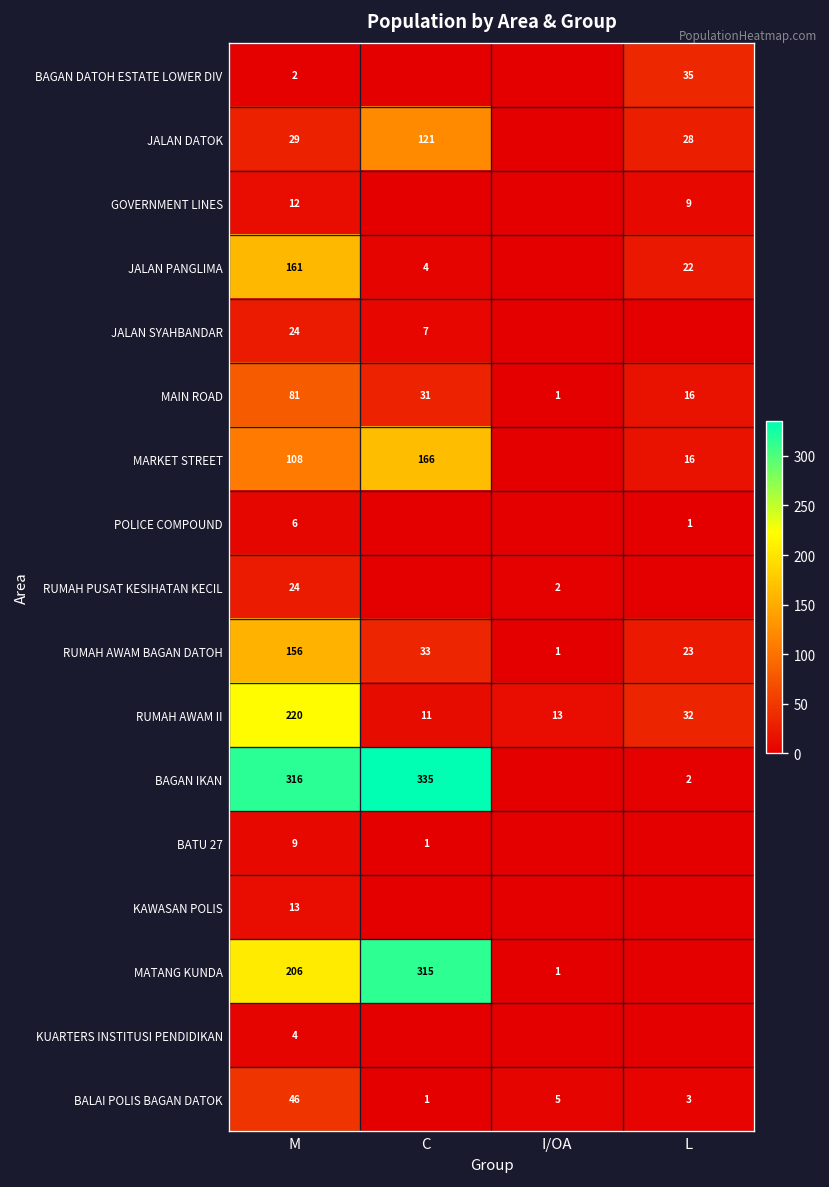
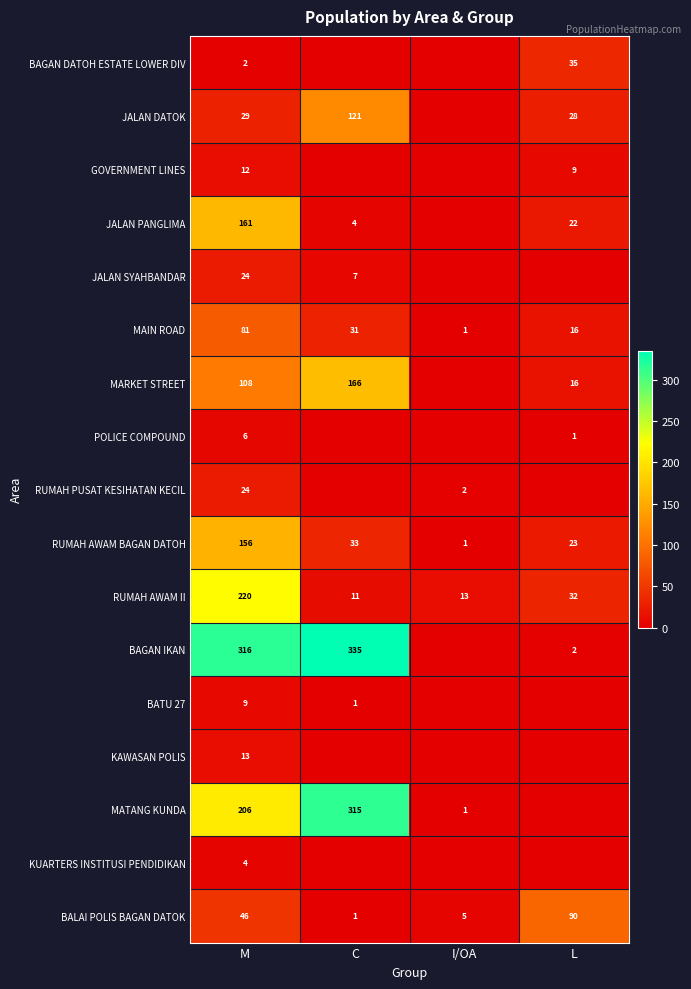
BALAI POLIS BAGAN DATOK, L: 3 -> 90
